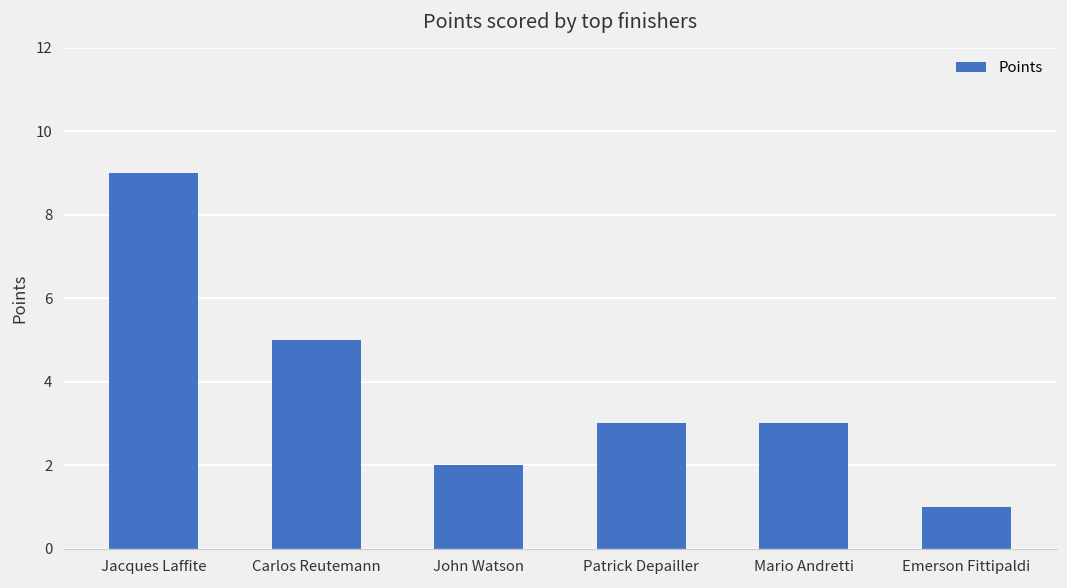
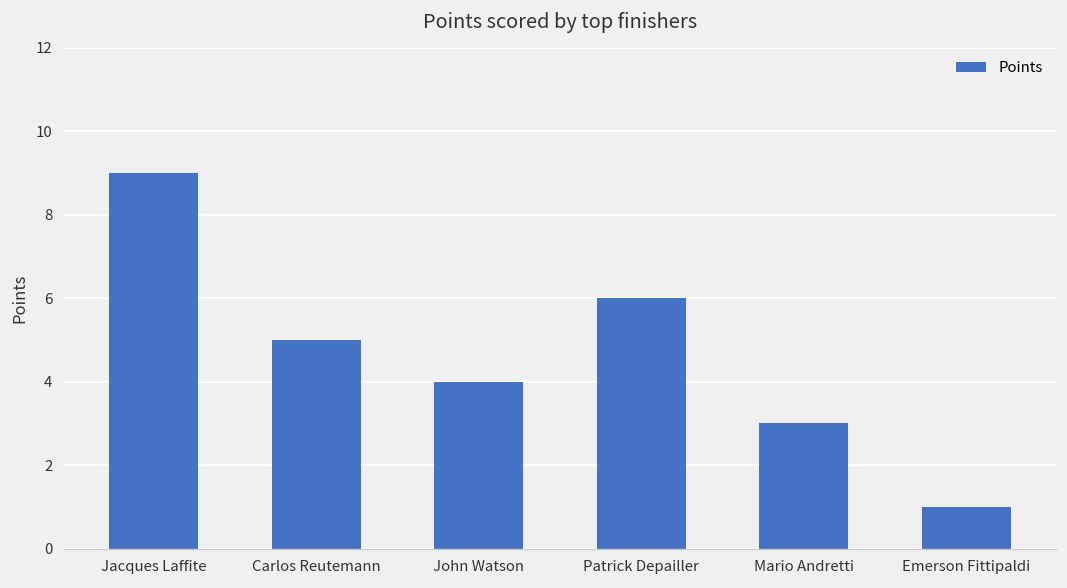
John Watson: 2 -> 4
Patrick Depailler: 3 -> 6
